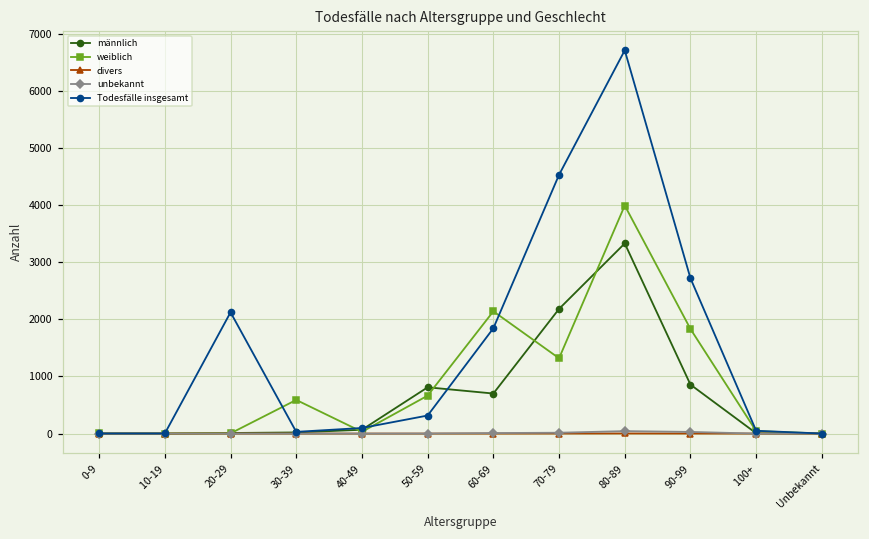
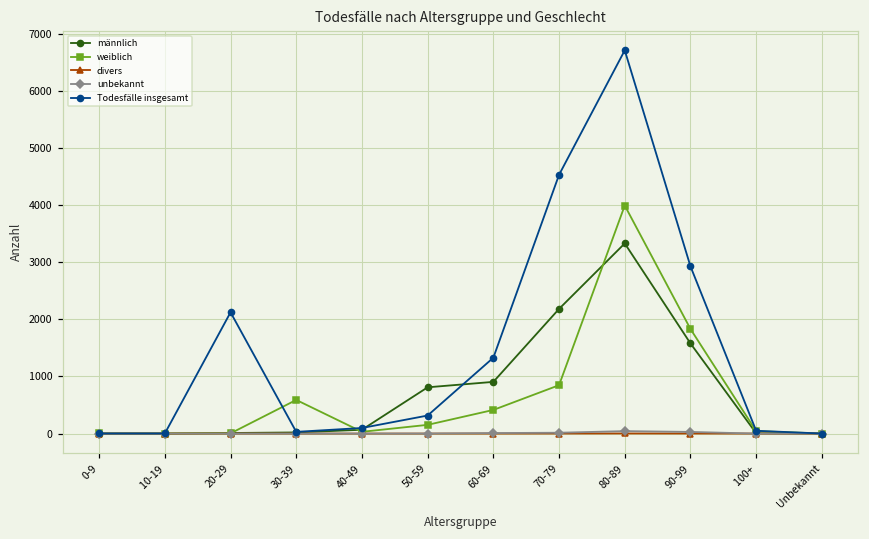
weiblich, 50-59: 700 -> 200
männlich, 60-69: 700 -> 900
weiblich, 60-69: 2100 -> 400
Todesfälle insgesamt, 60-69: 1800 -> 1300
weiblich, 70-79: 1300 -> 800
männlich, 90-99: 900 -> 1600
Todesfälle insgesamt, 90-99: 2700 -> 2900
